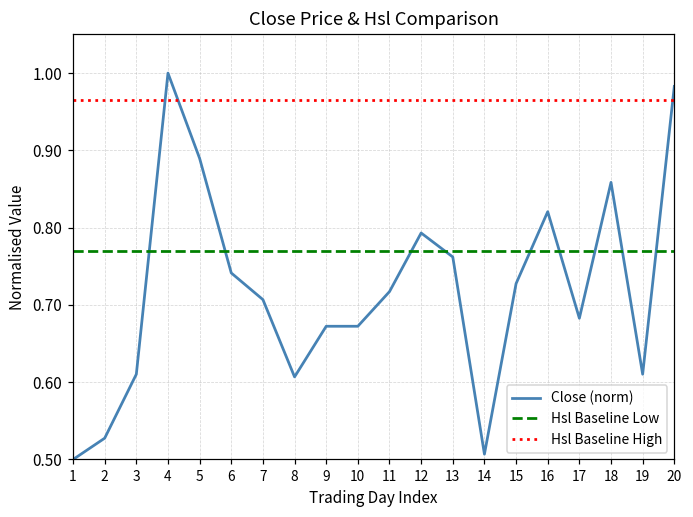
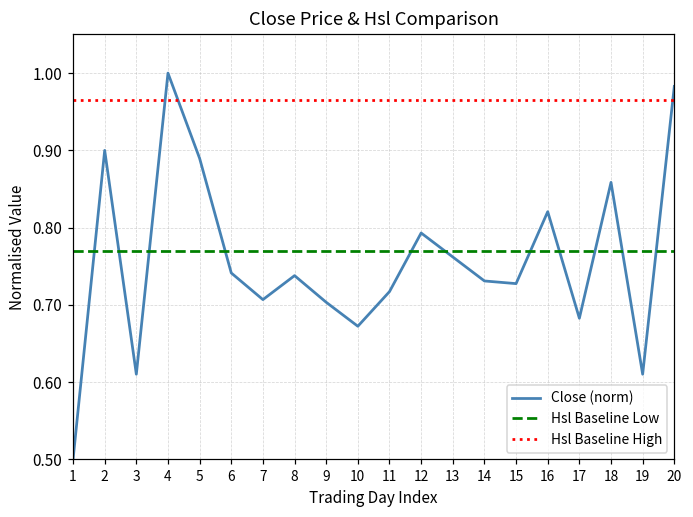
2: 0.53 -> 0.90
8: 0.61 -> 0.74
9: 0.67 -> 0.70
14: 0.51 -> 0.73
